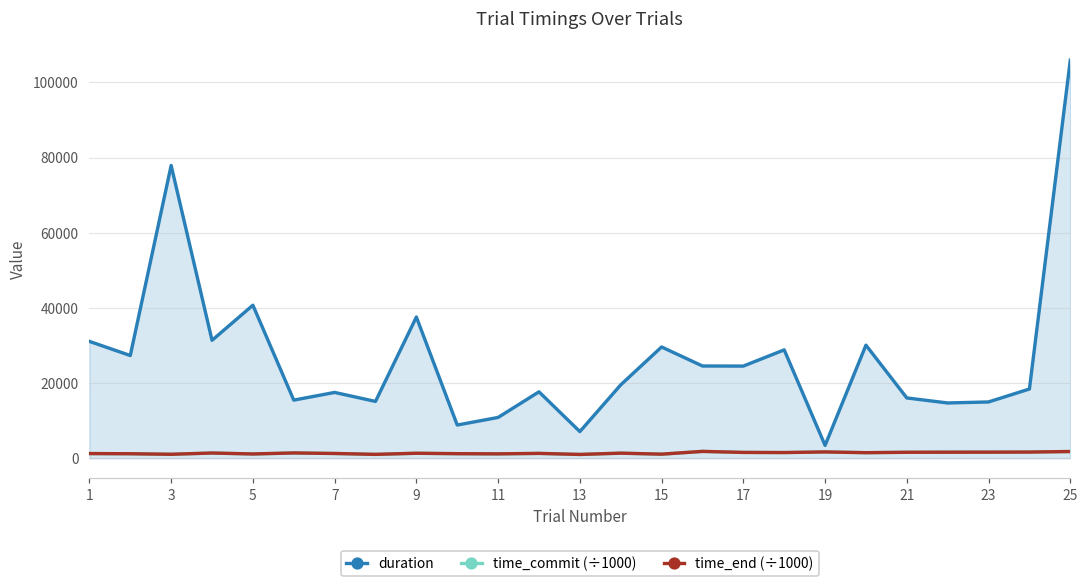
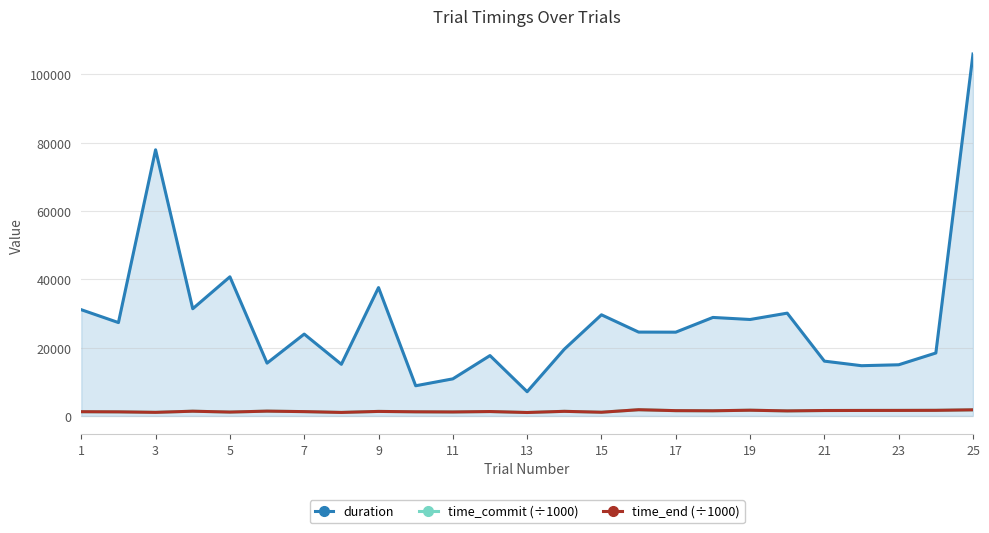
duration, 7: 18000 -> 24000
duration, 19: 3000 -> 28000
